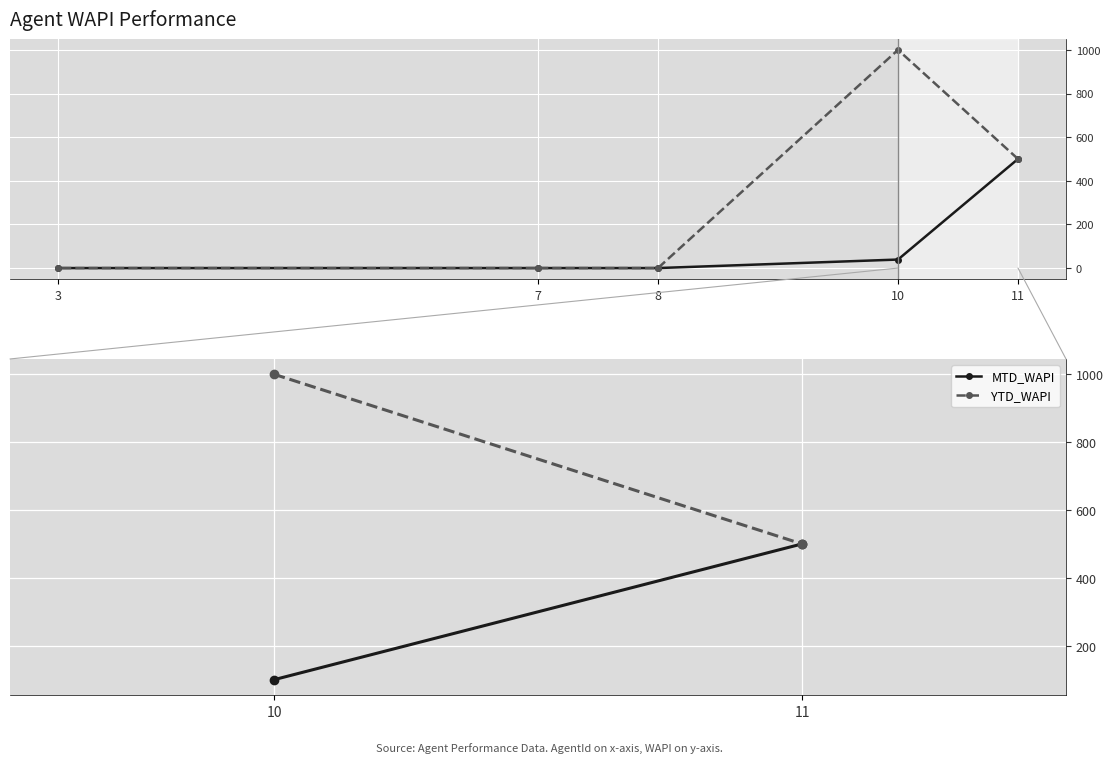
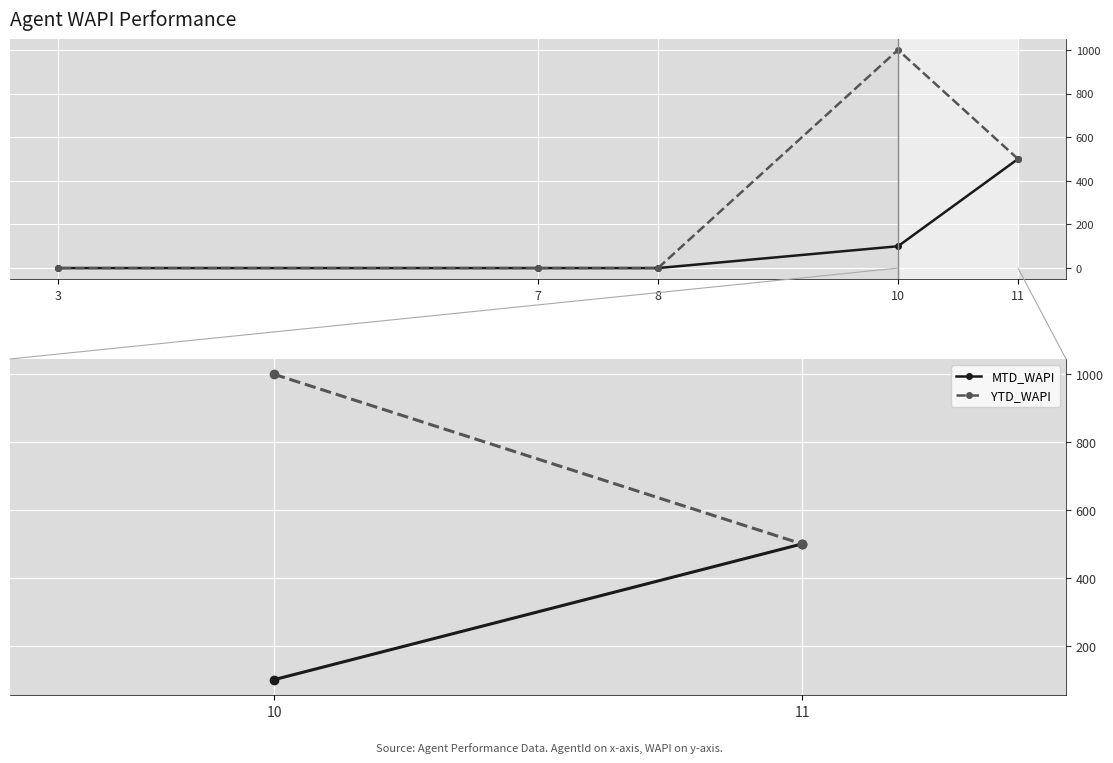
Agent WAPI Performance, MTD_WAPI, 10: 40 -> 100
